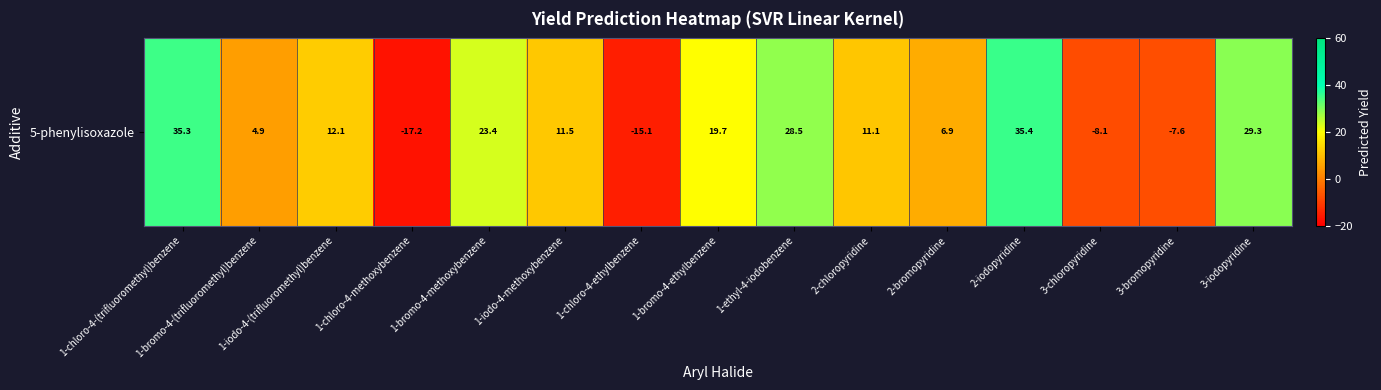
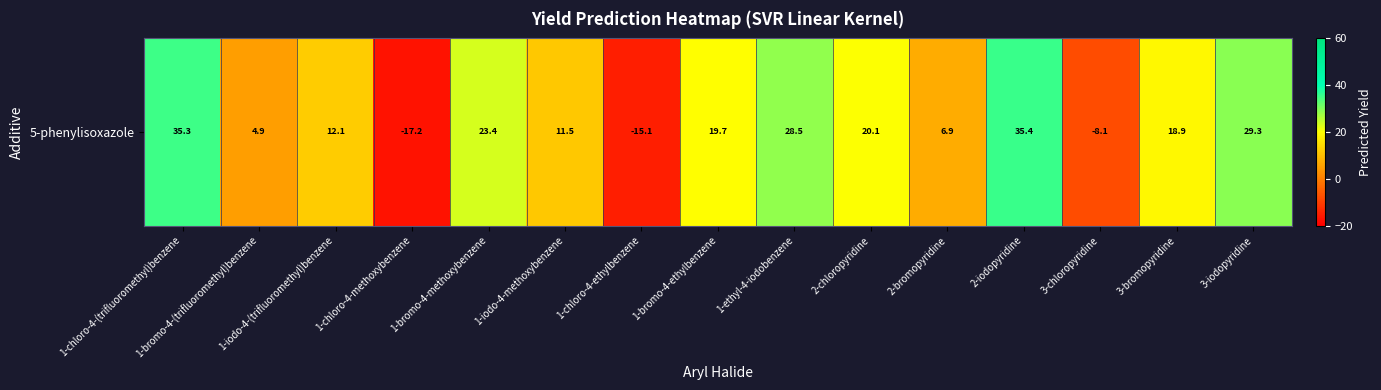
5-phenylisoxazole, 2-chloropyridine: 11.1 -> 20.1
5-phenylisoxazole, 3-bromopyridine: -7.6 -> 18.9
